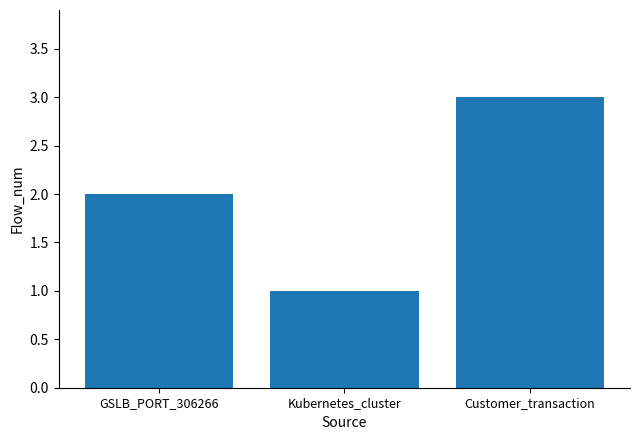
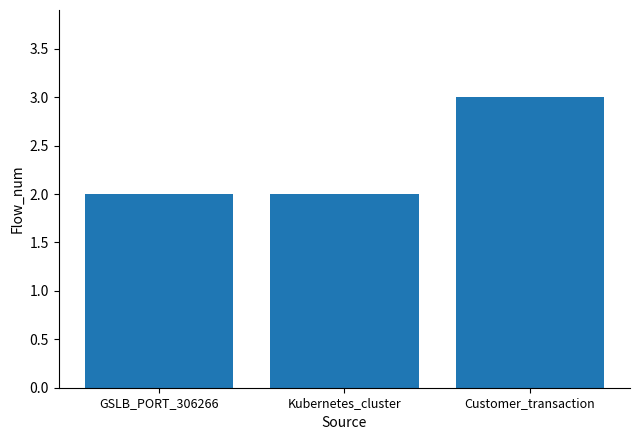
Kubernetes_cluster: 1 -> 2
